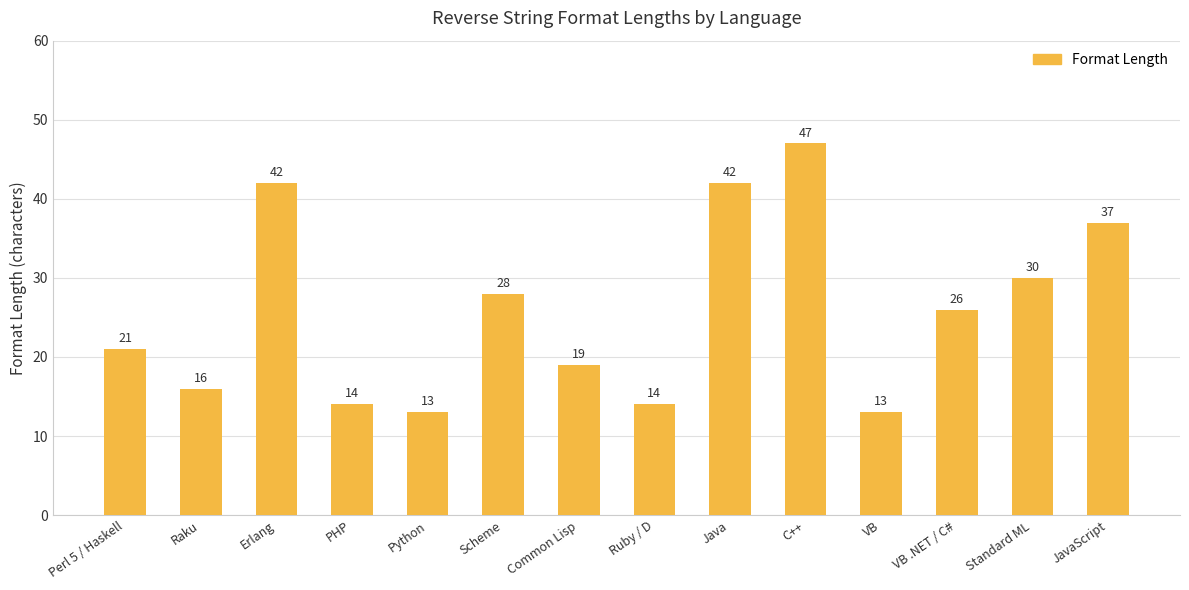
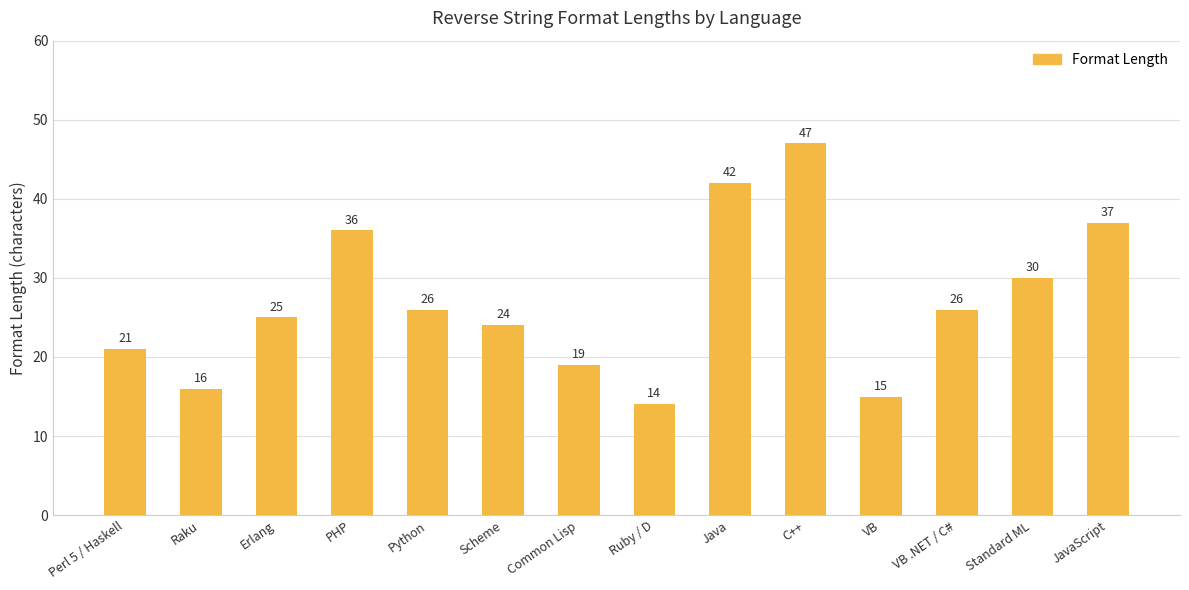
Erlang: 42 -> 25
PHP: 14 -> 36
Python: 13 -> 26
Scheme: 28 -> 24
VB: 13 -> 15
